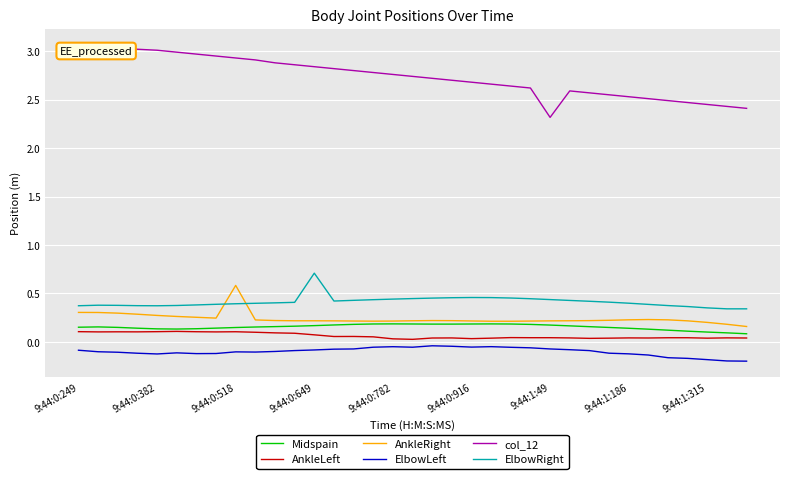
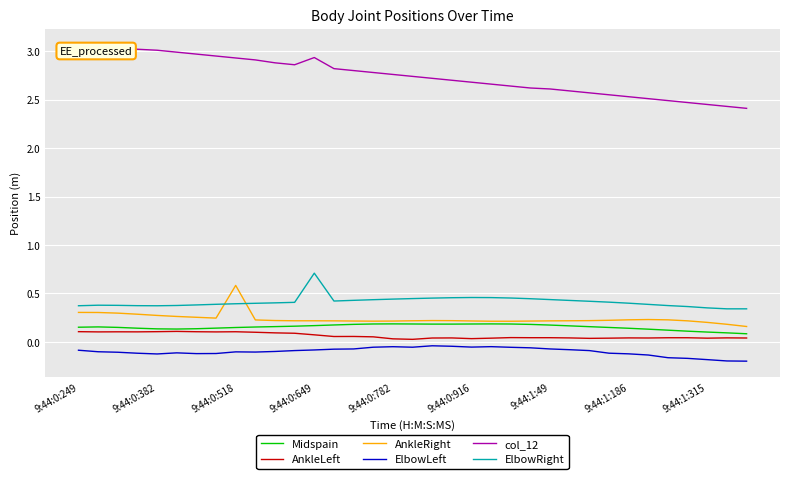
col_12, 9:44:0:649: 2.8 -> 2.9
col_12, 9:44:1:49: 2.3 -> 2.6
